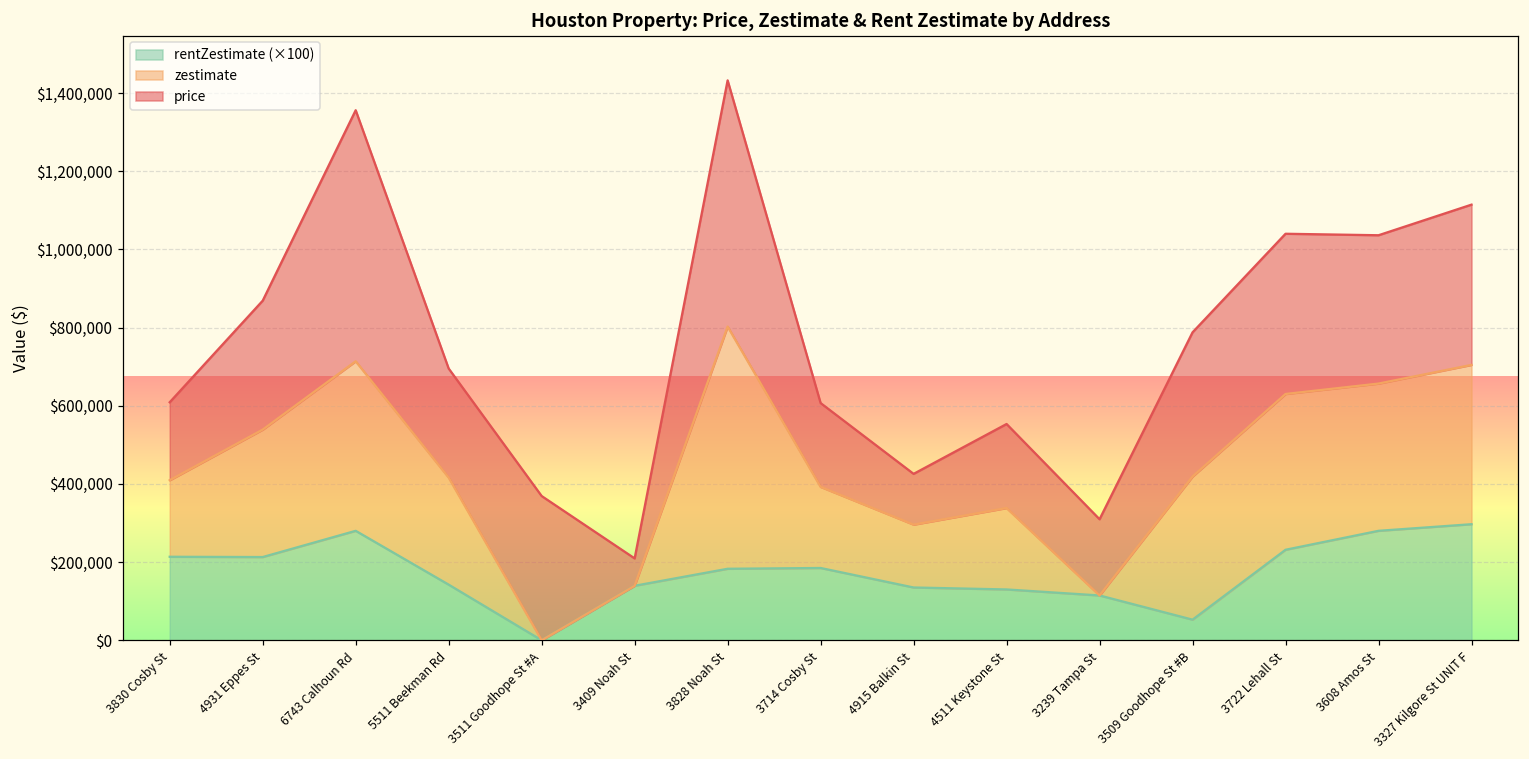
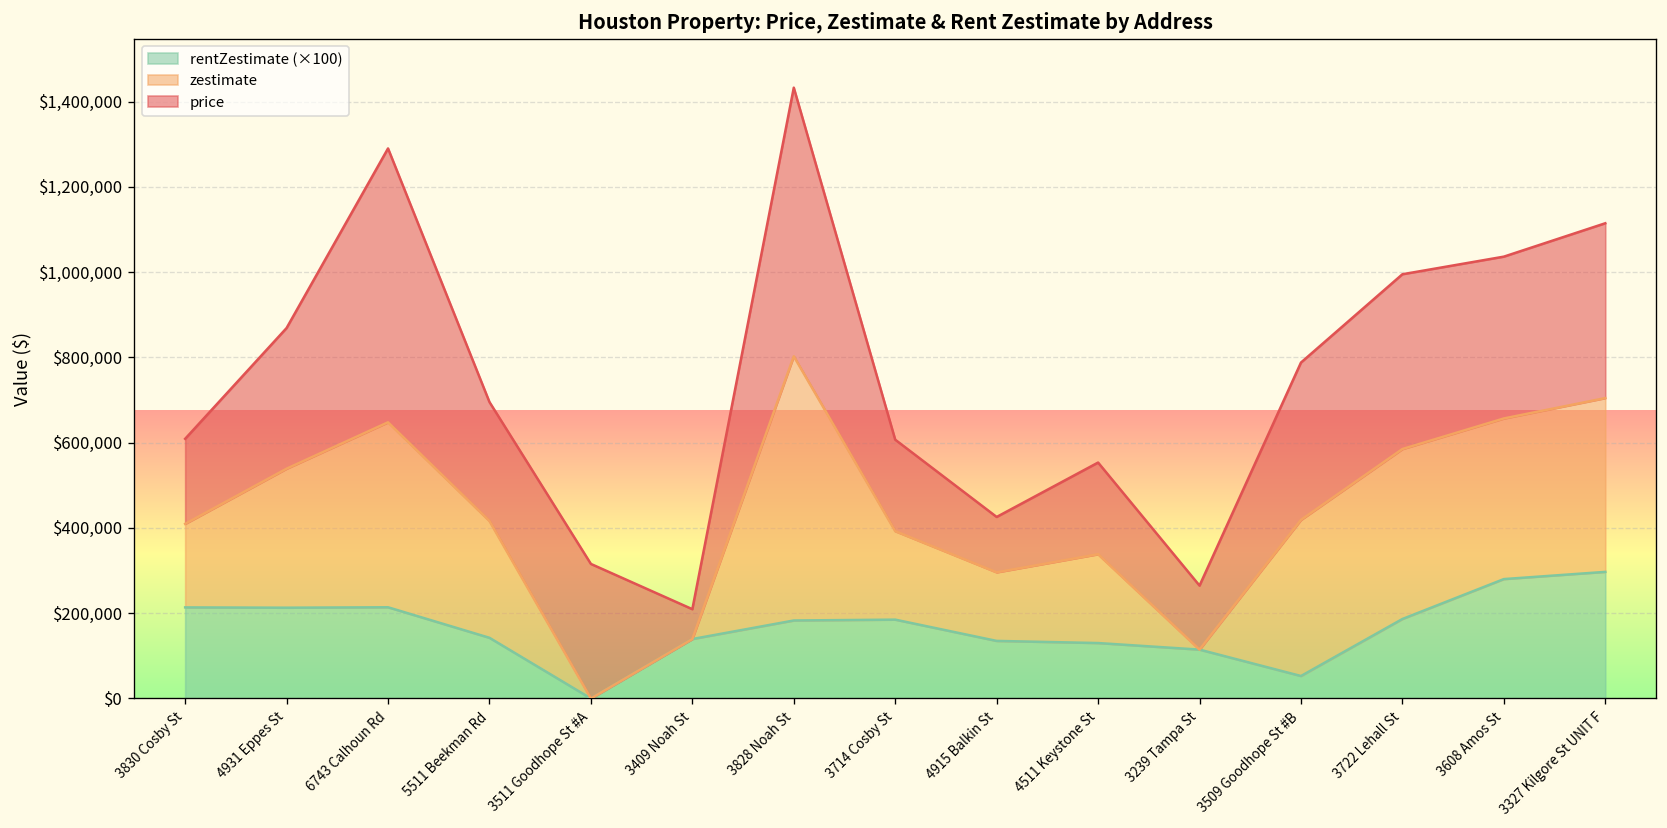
rentZestimate (×100), 6743 Calhoun Rd: $280,000 -> $210,000
price, 3511 Goodhope St #A: $370,000 -> $320,000
price, 3239 Tampa St: $200,000 -> $150,000
rentZestimate (×100), 3722 Lehall St: $230,000 -> $190,000
